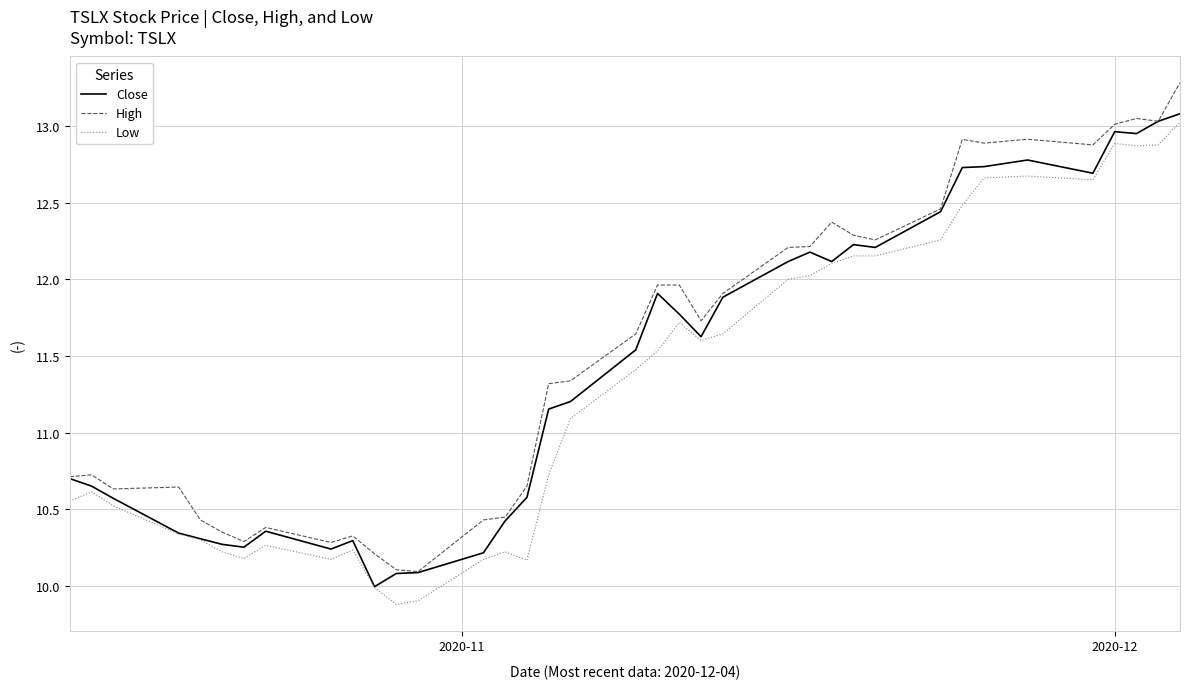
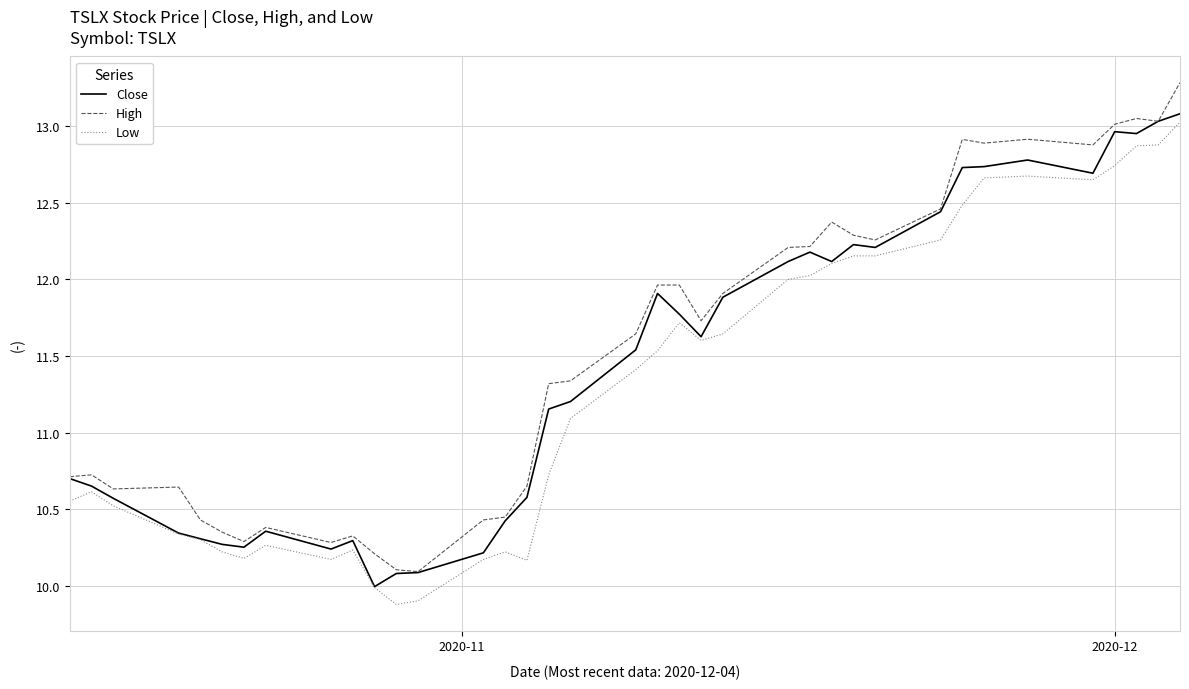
Low, 2020-12: 12.89 -> 12.74
